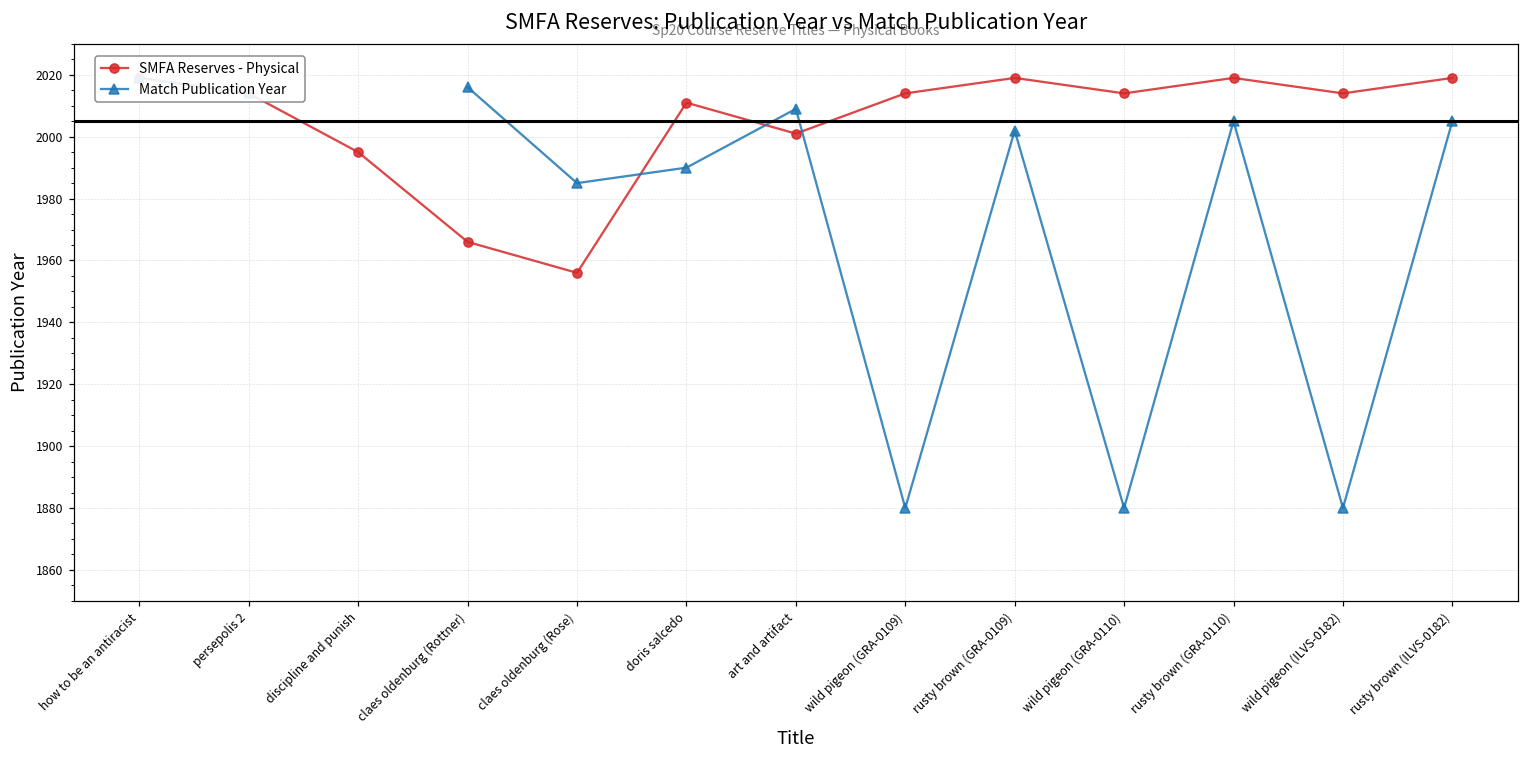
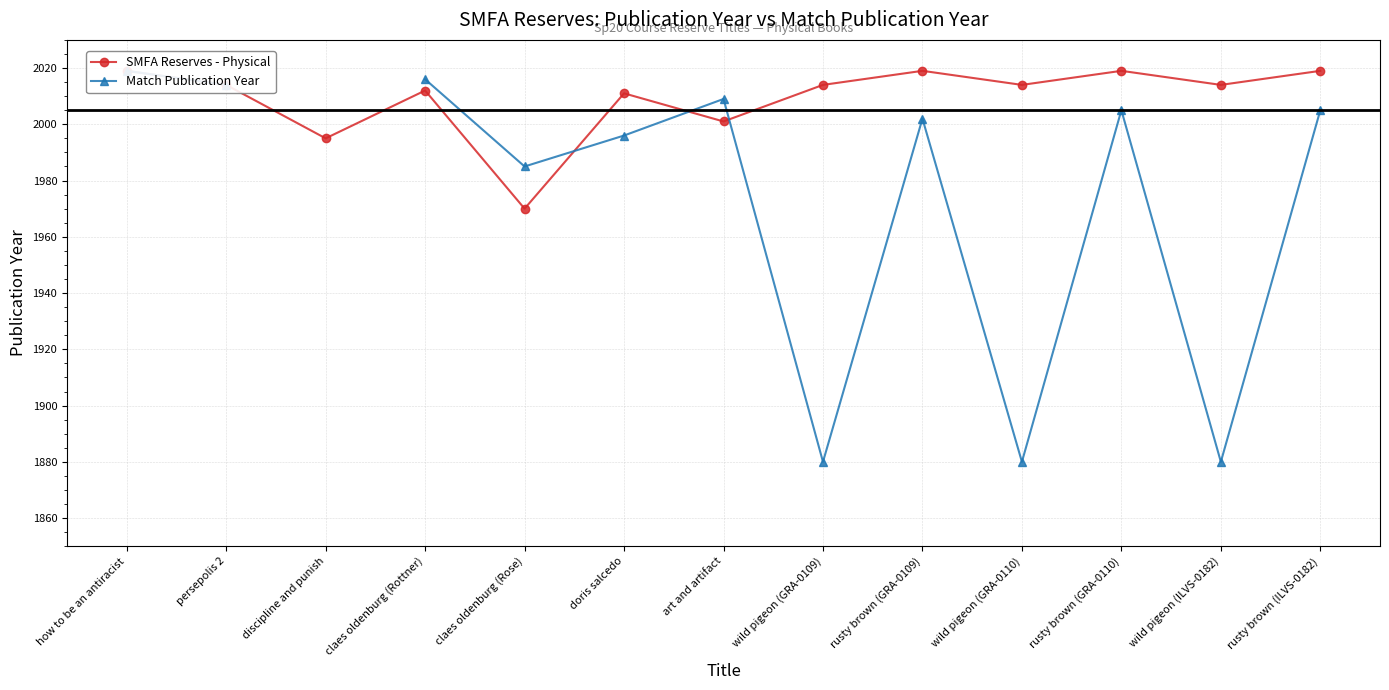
SMFA Reserves - Physical, claes oldenburg (Rottner): 1966 -> 2012
SMFA Reserves - Physical, claes oldenburg (Rose): 1956 -> 1970
Match Publication Year, doris salcedo: 1990 -> 1996
